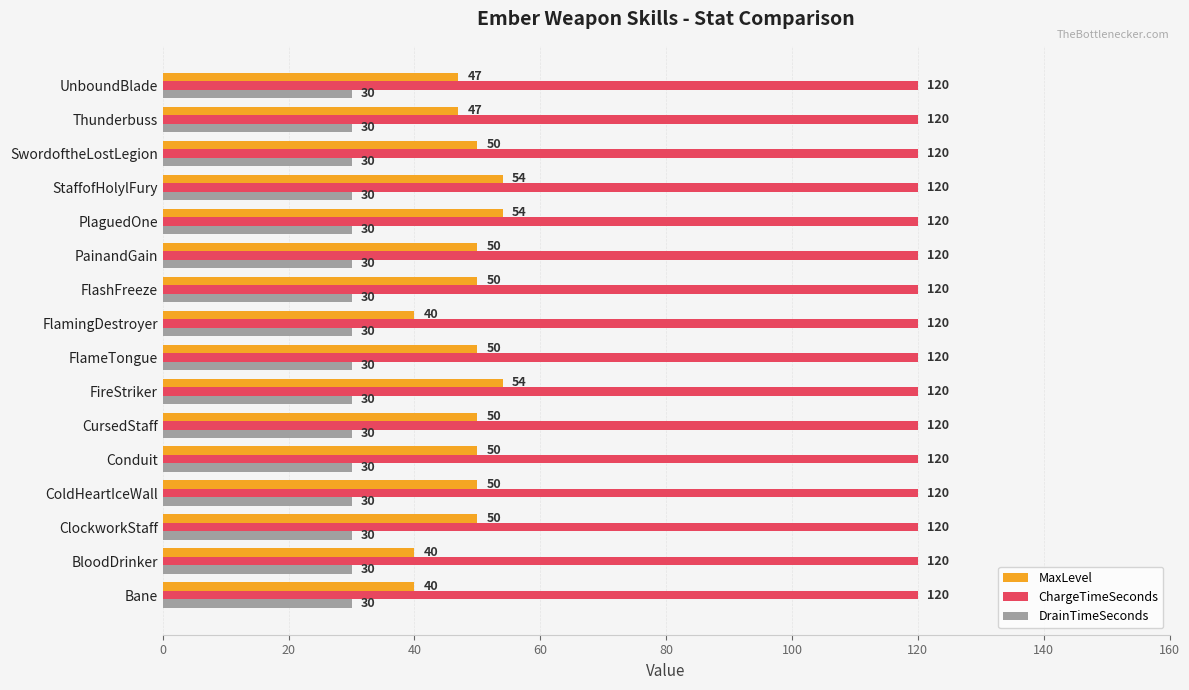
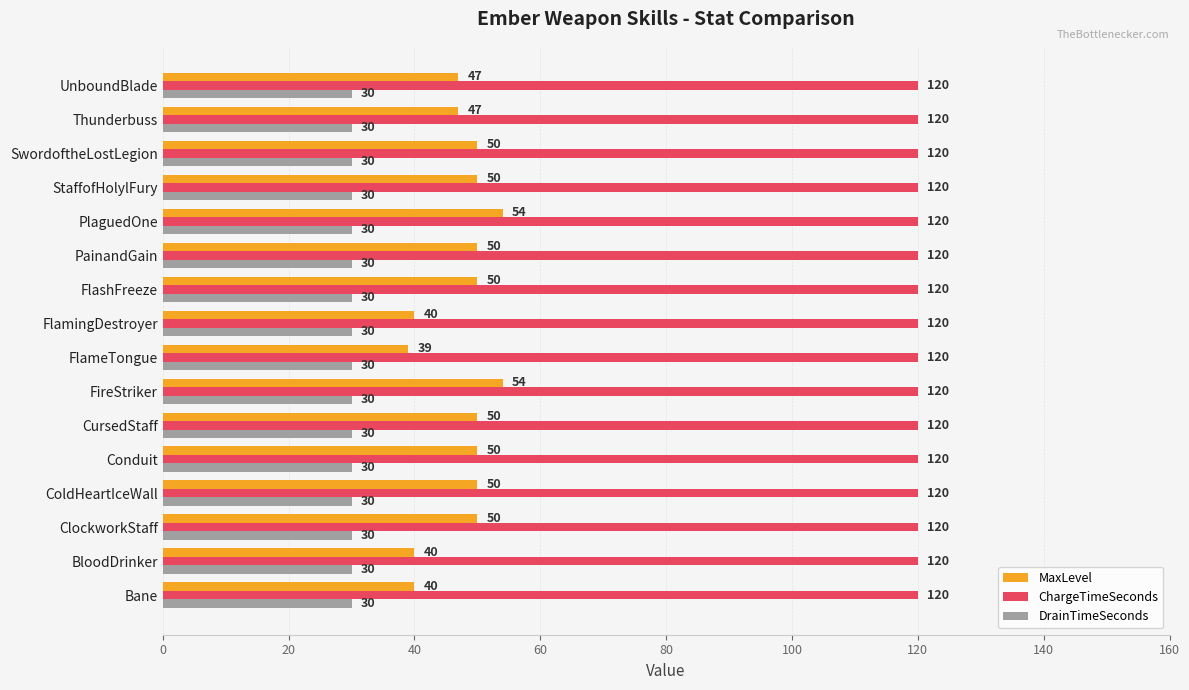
MaxLevel, StaffofHolylFury: 54 -> 50
MaxLevel, FlameTongue: 50 -> 39
